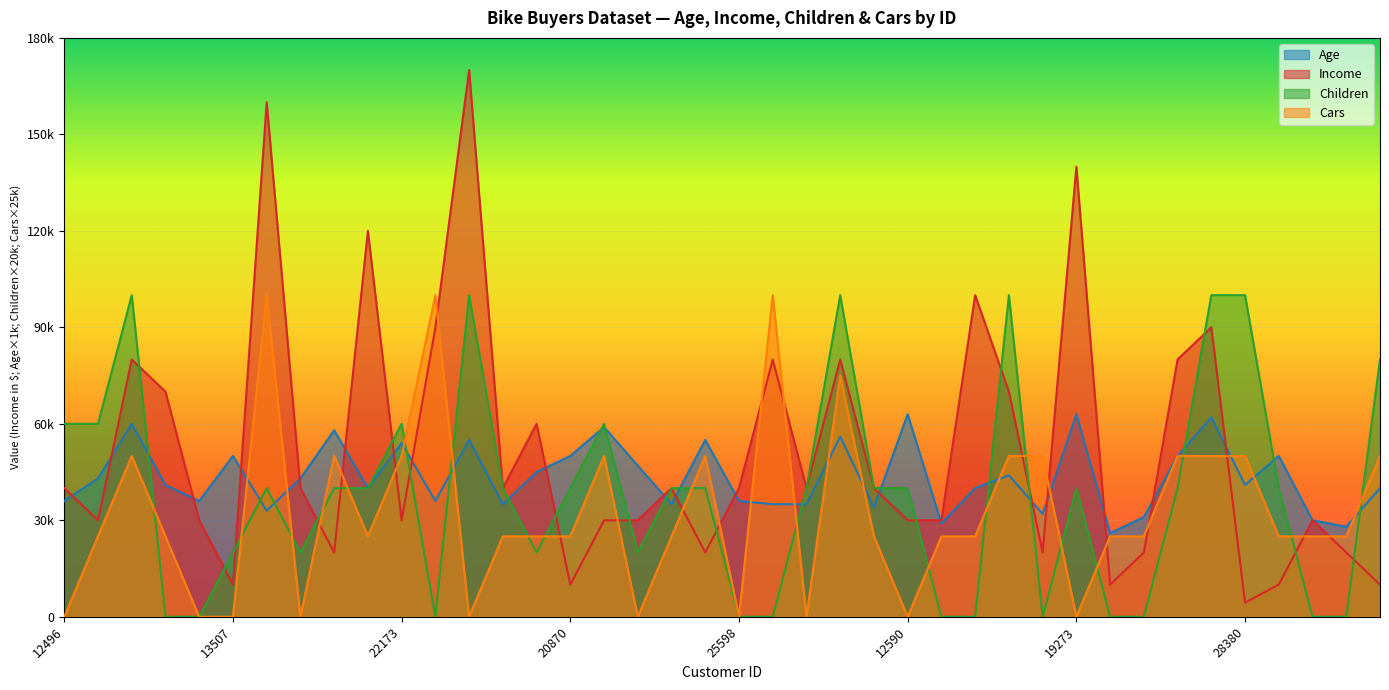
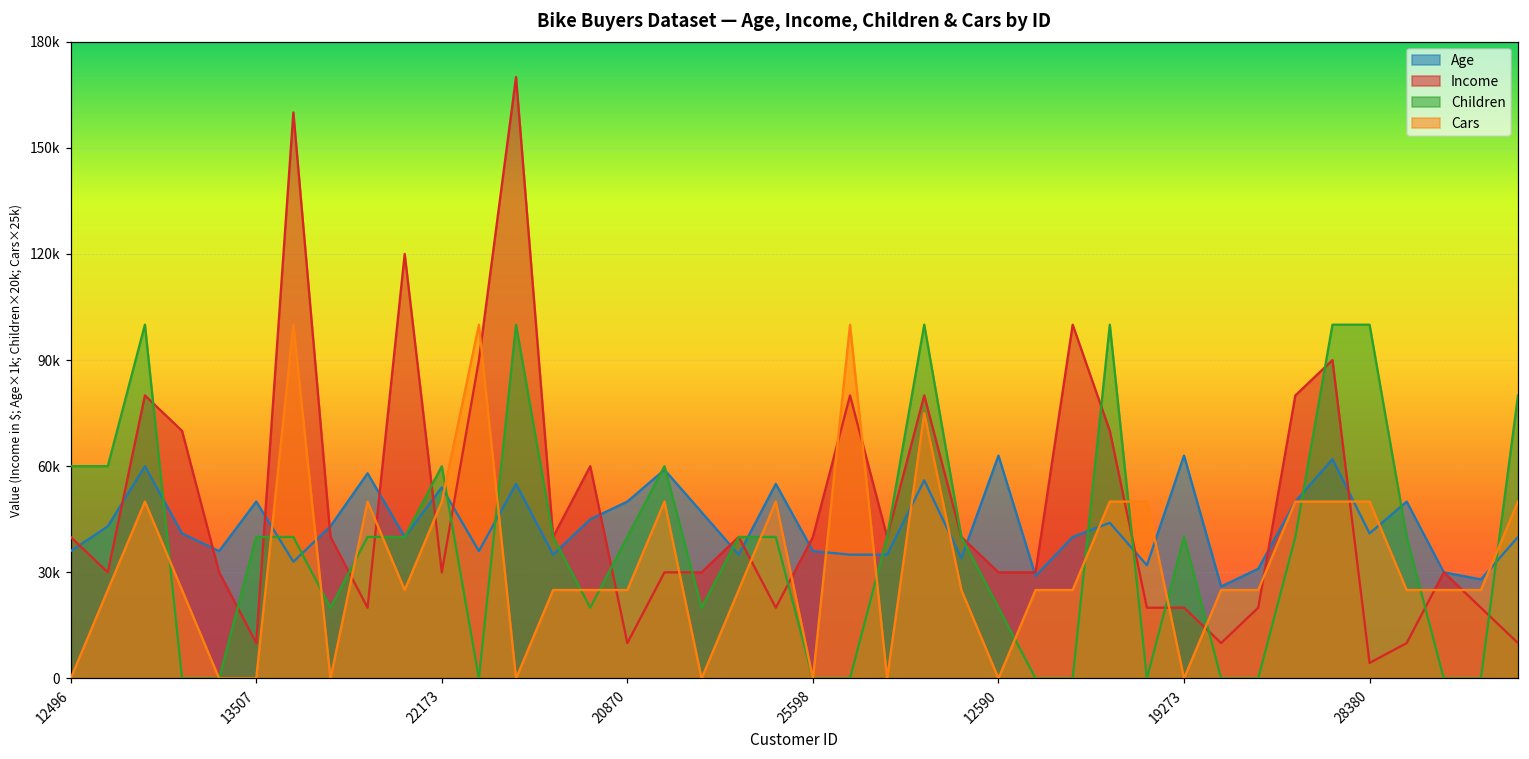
Children, 13507: 20000 -> 40000
Children, 12590: 40000 -> 20000
Income, 19273: 140000 -> 20000
